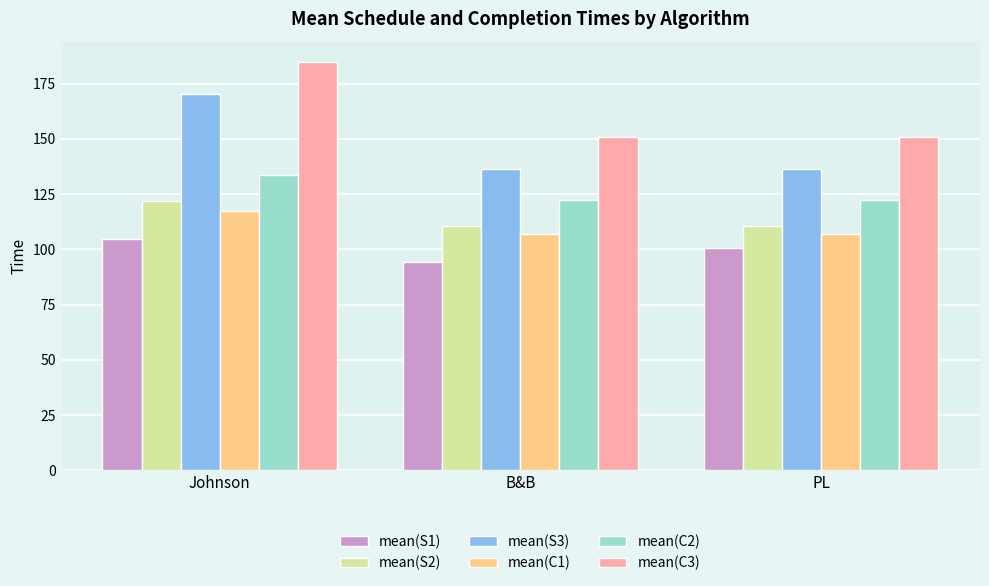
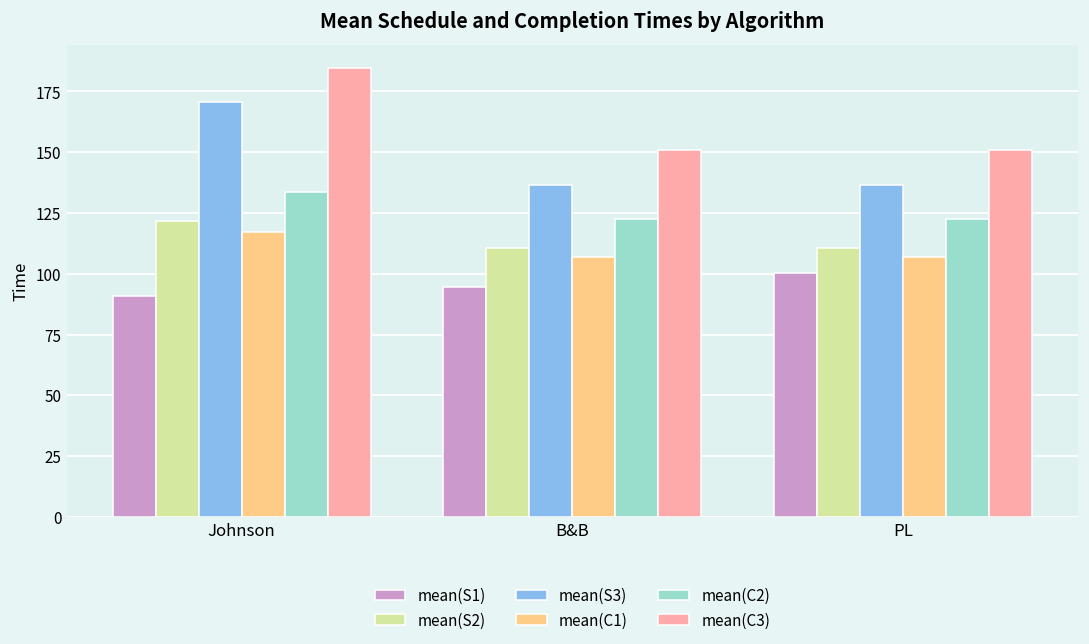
mean(S1), Johnson: 105 -> 91
